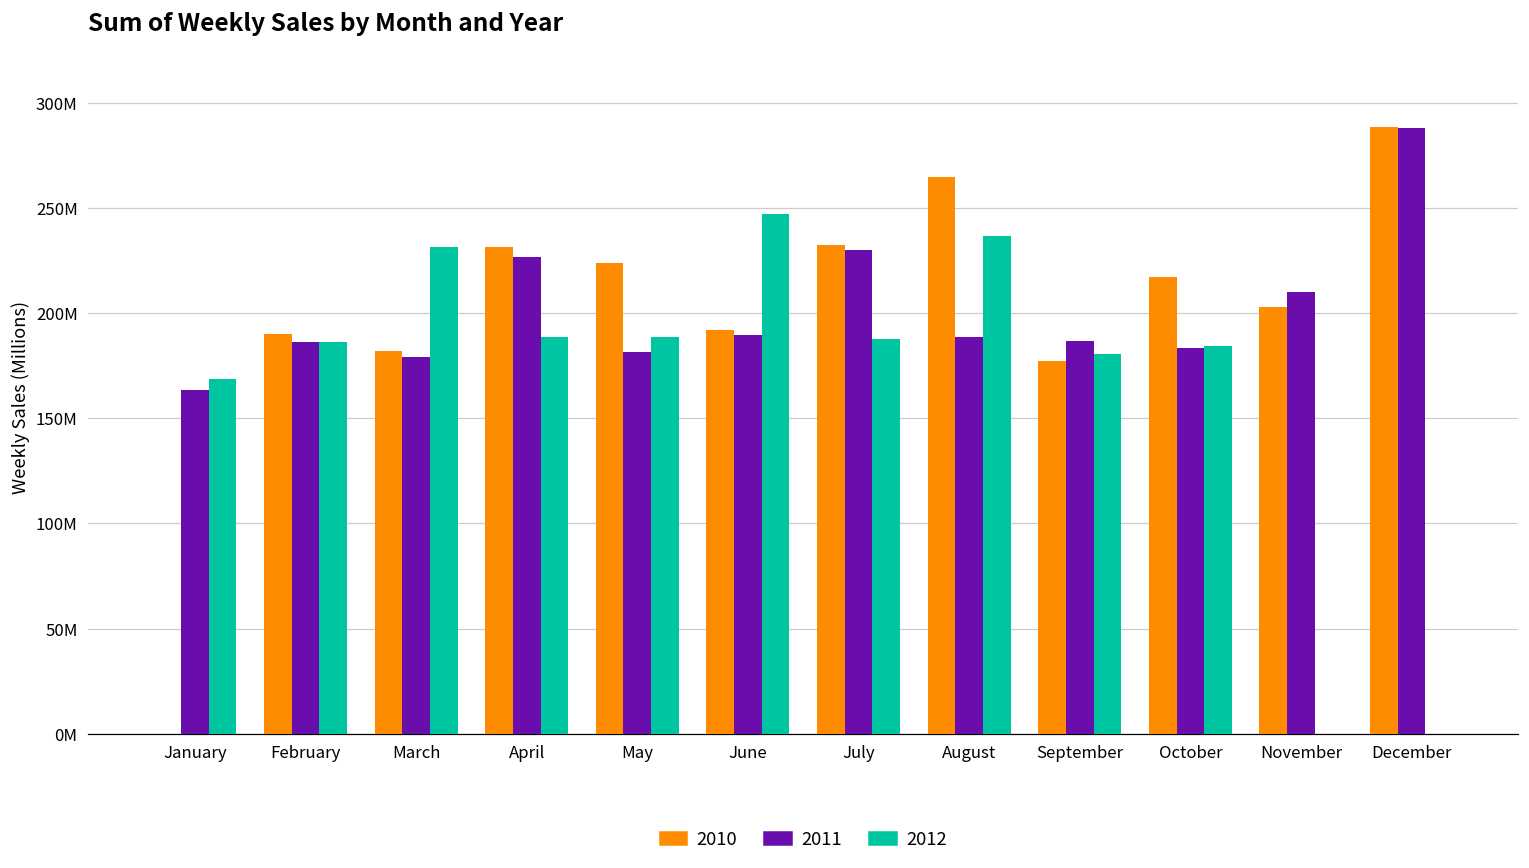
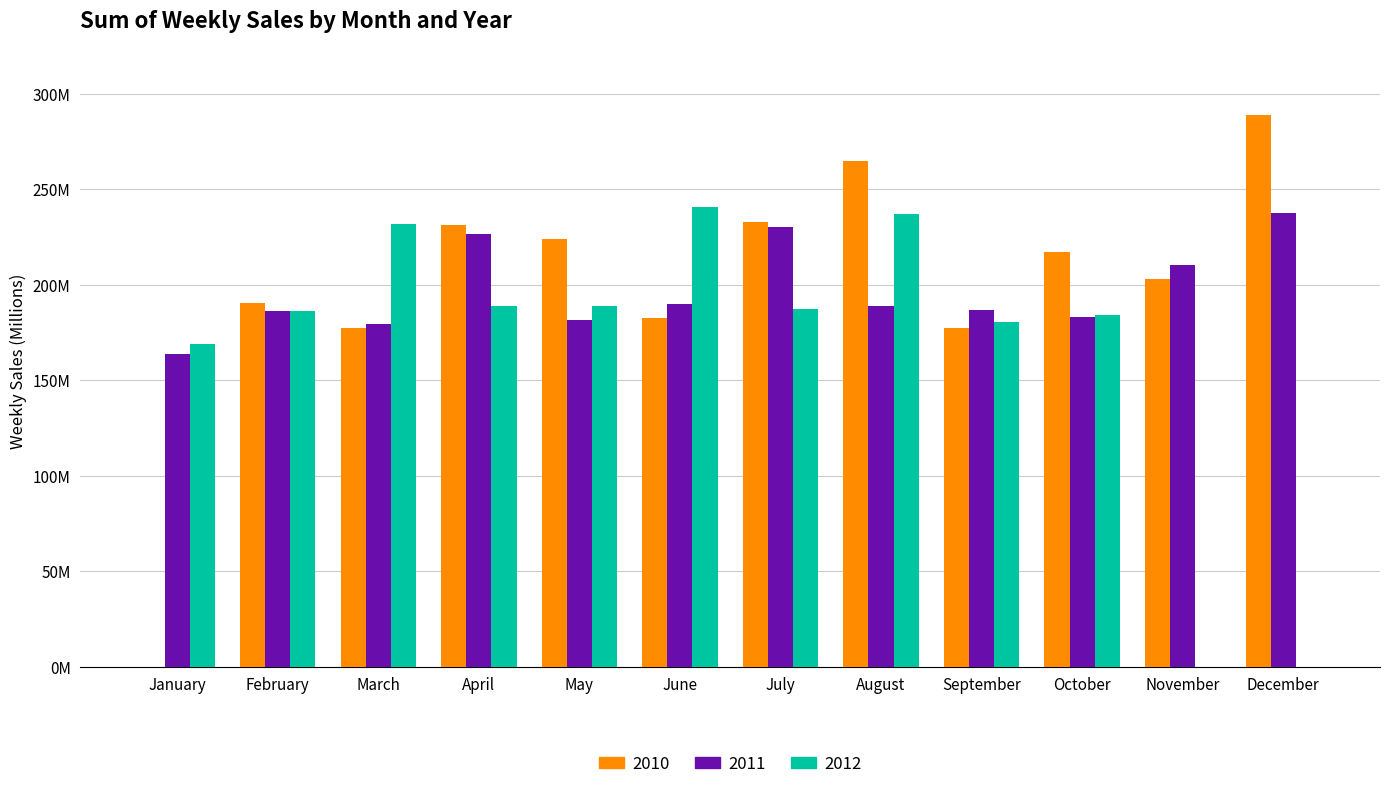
2010, March: 182000000 -> 177000000
2010, June: 192000000 -> 183000000
2012, June: 247000000 -> 241000000
2011, December: 288000000 -> 238000000
